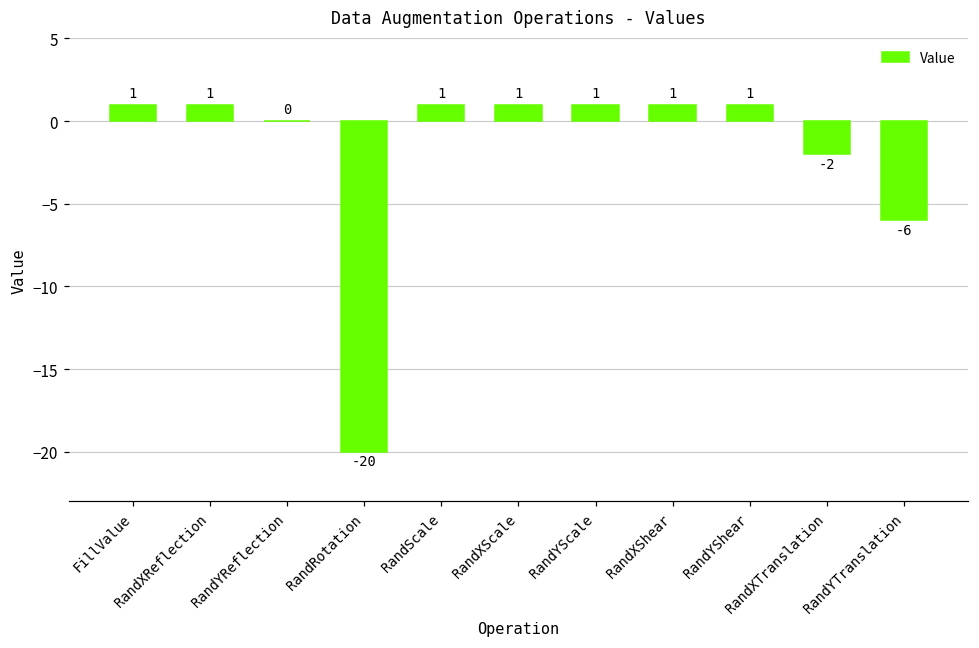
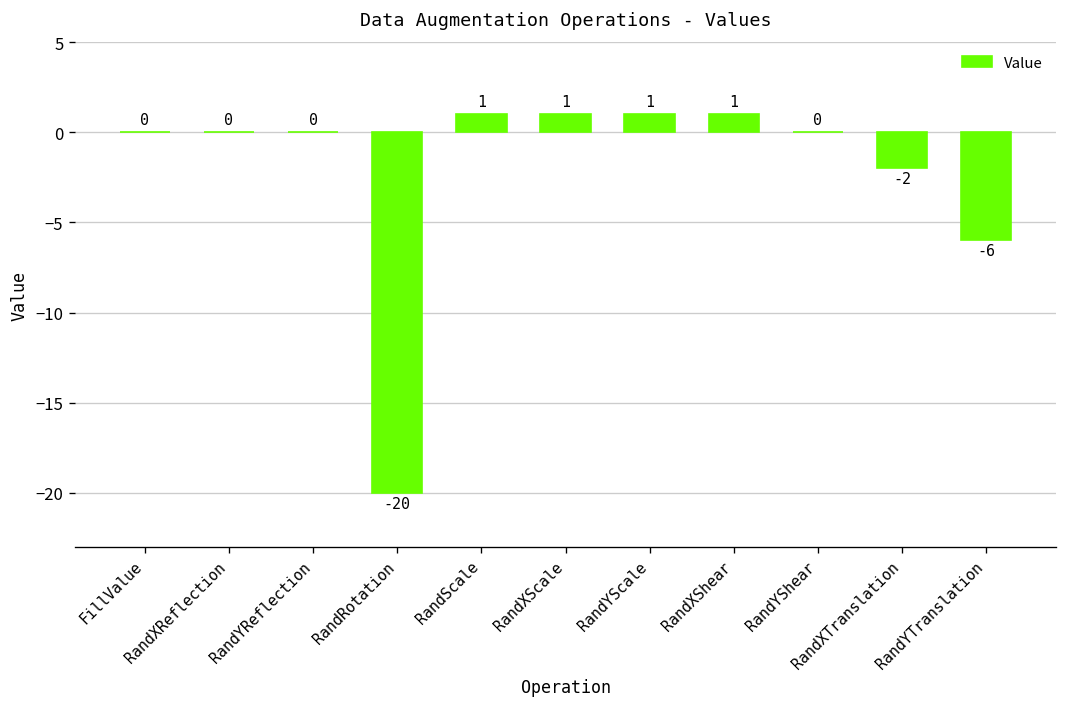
FillValue: 1 -> 0
RandXReflection: 1 -> 0
RandYShear: 1 -> 0
